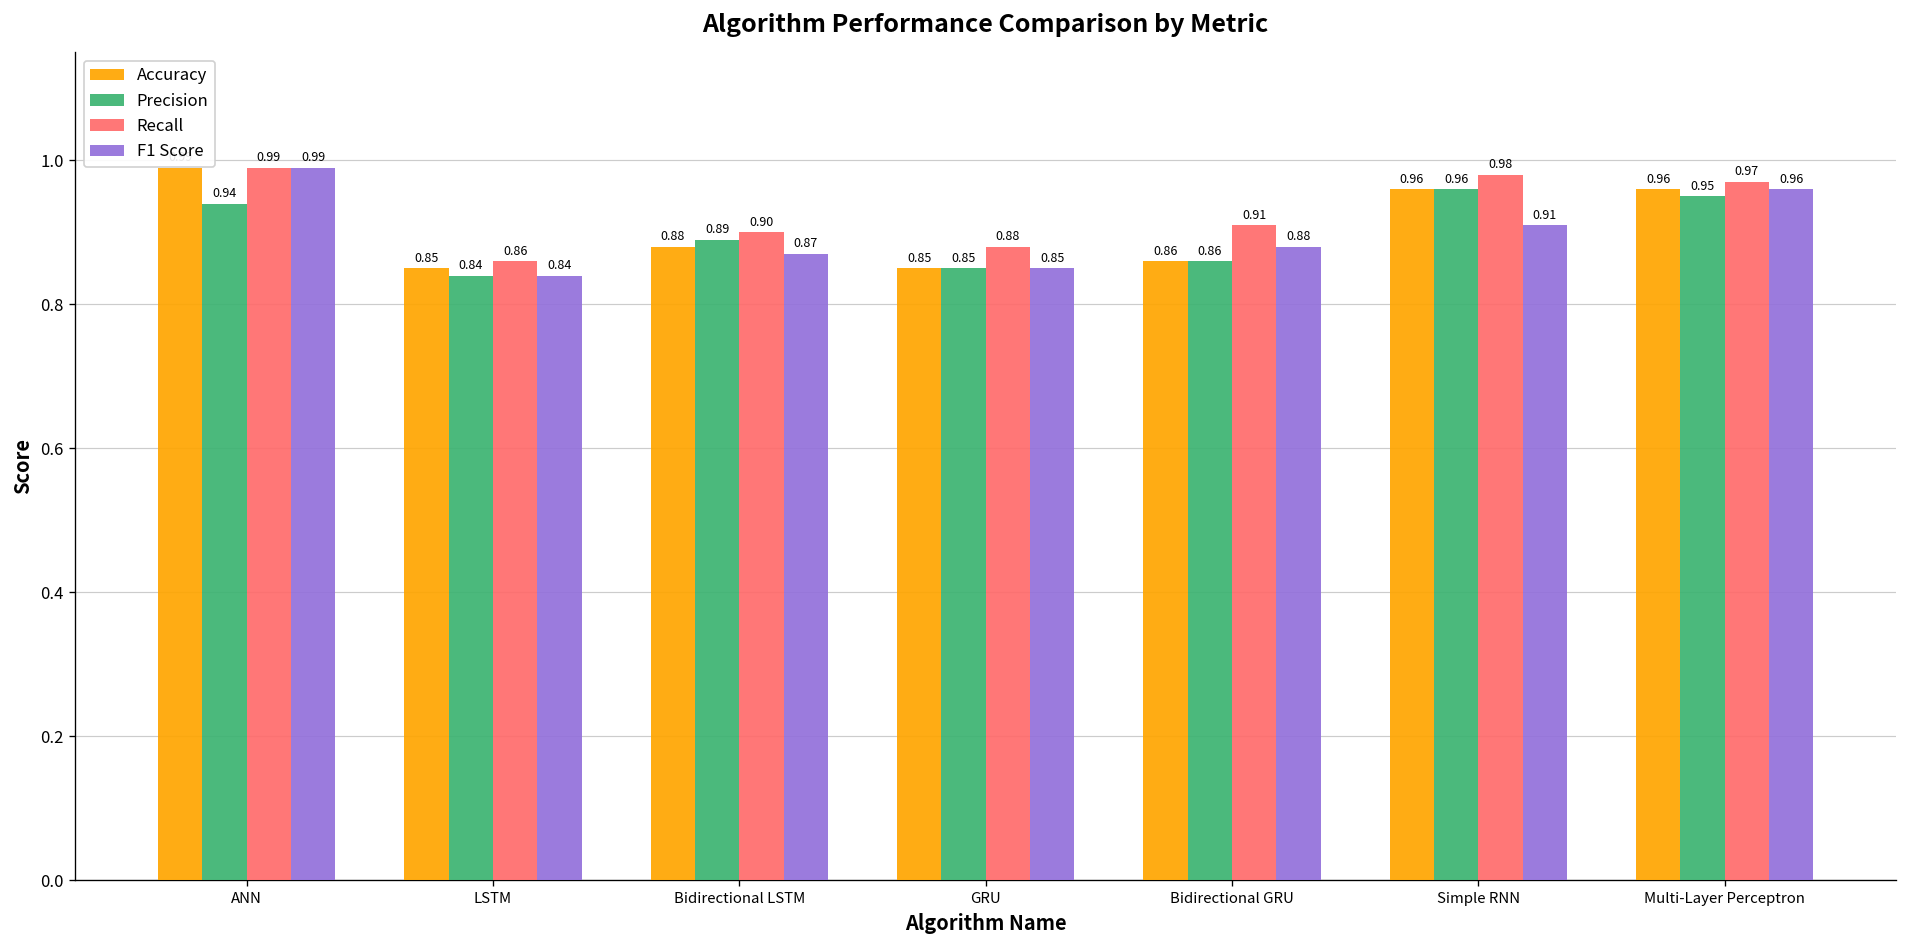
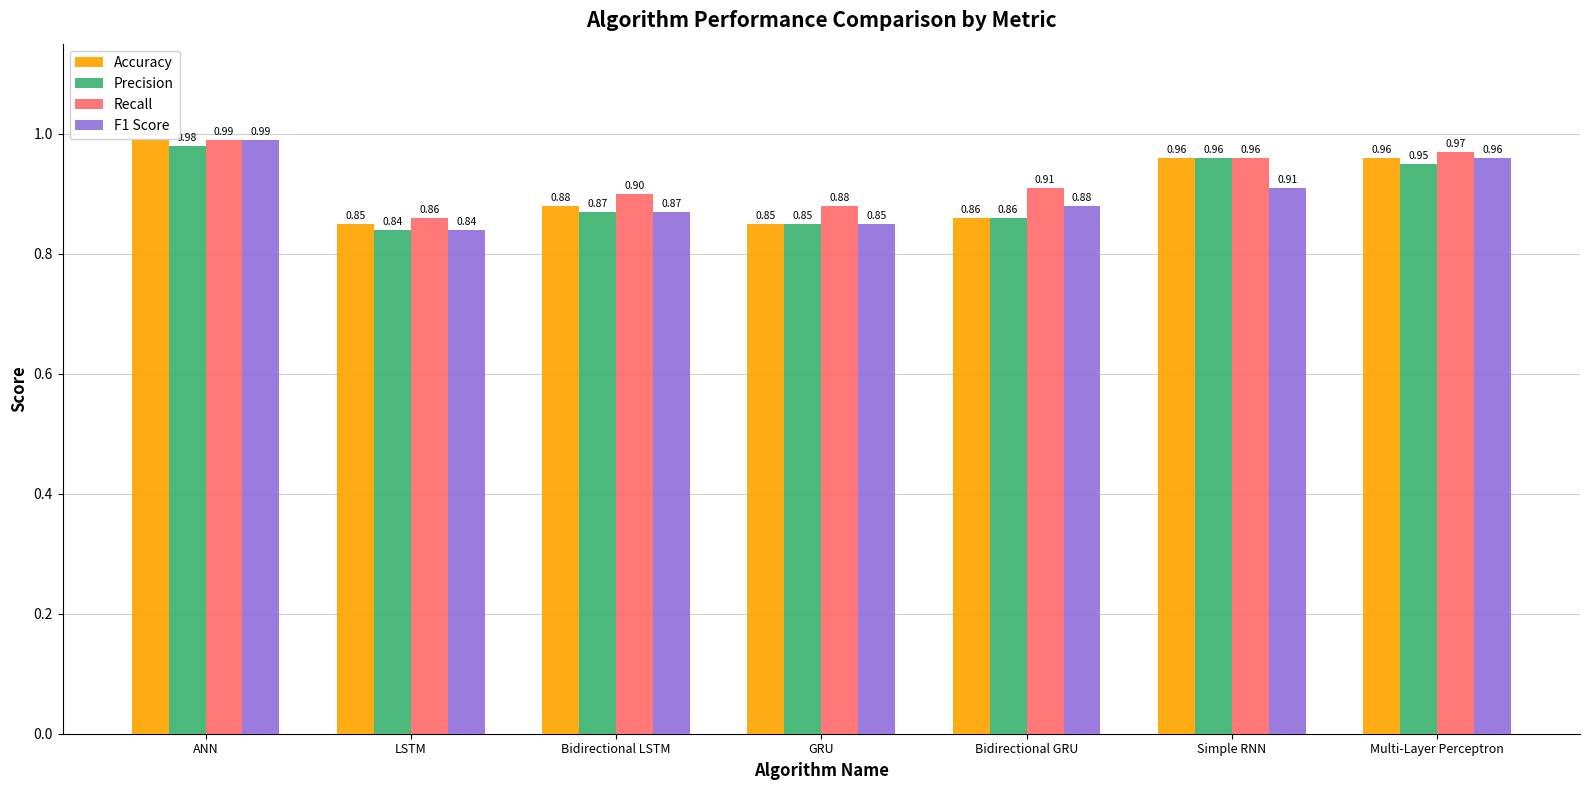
Precision, ANN: 0.94 -> 0.98
Precision, Bidirectional LSTM: 0.89 -> 0.87
Recall, Simple RNN: 0.98 -> 0.96
